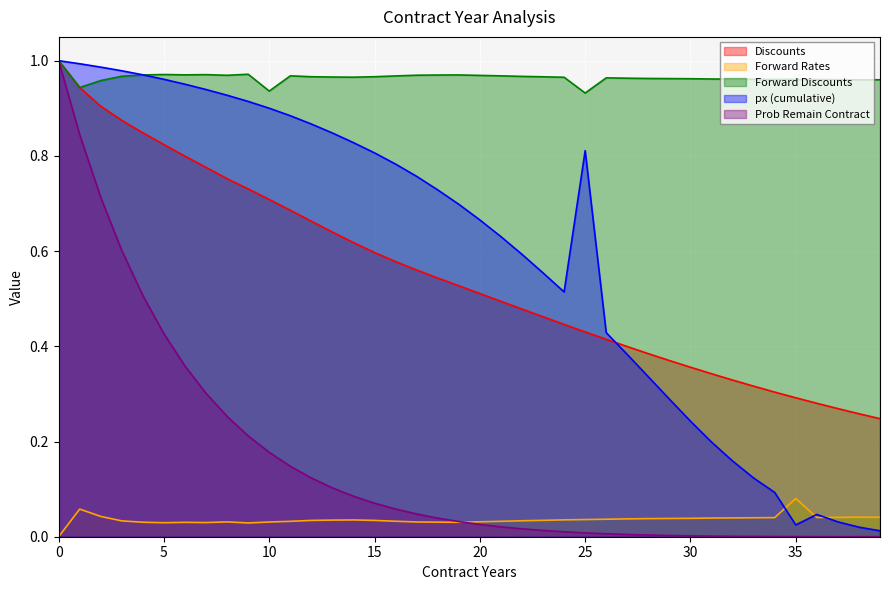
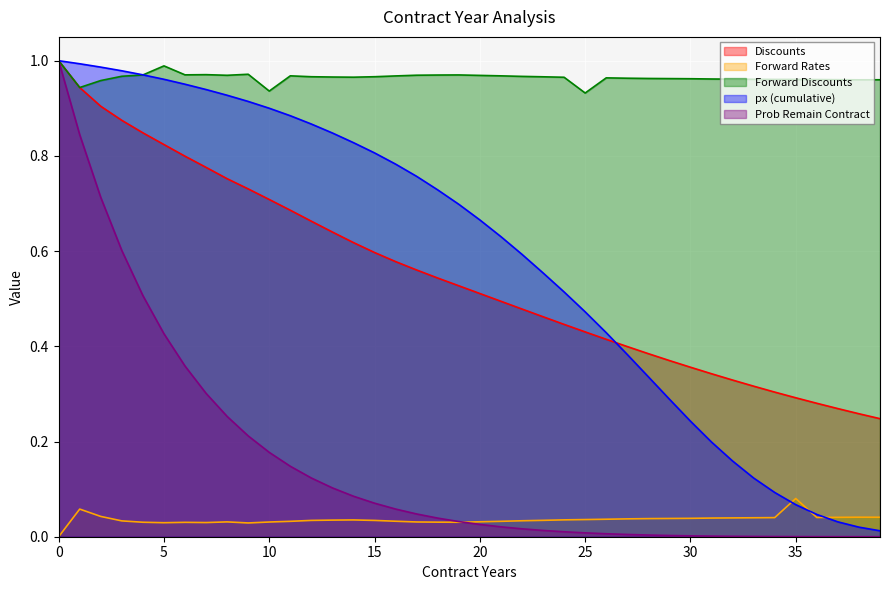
Forward Discounts, 5: 0.97 -> 0.99
px (cumulative), 25: 0.81 -> 0.47
px (cumulative), 35: 0.02 -> 0.07
